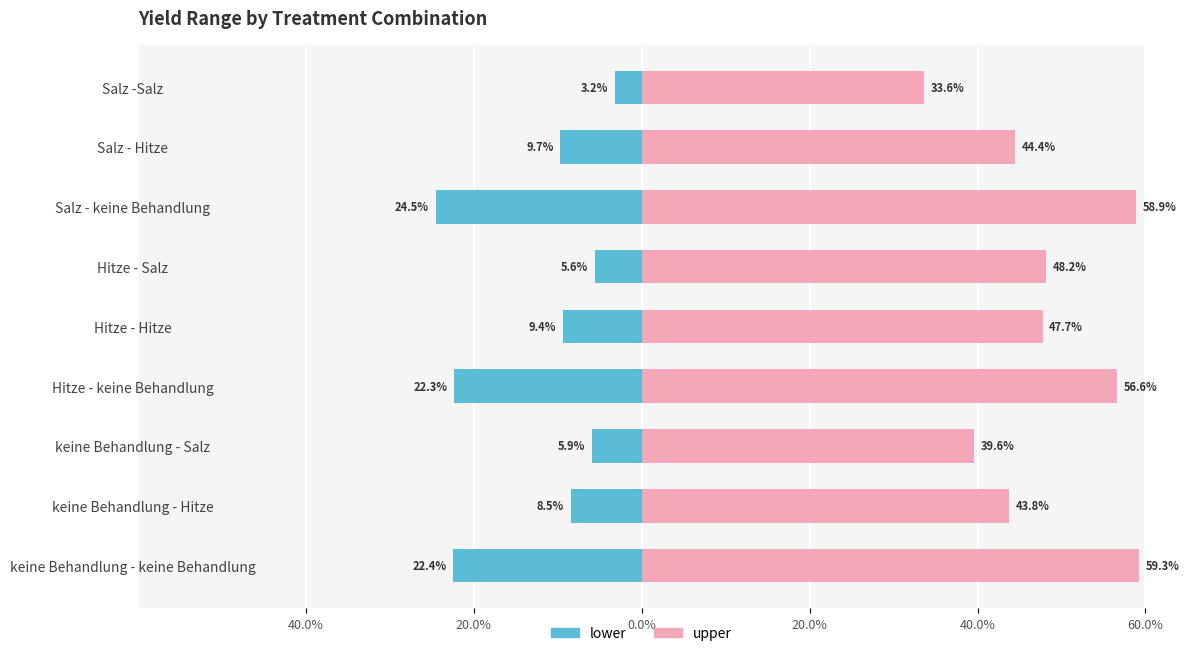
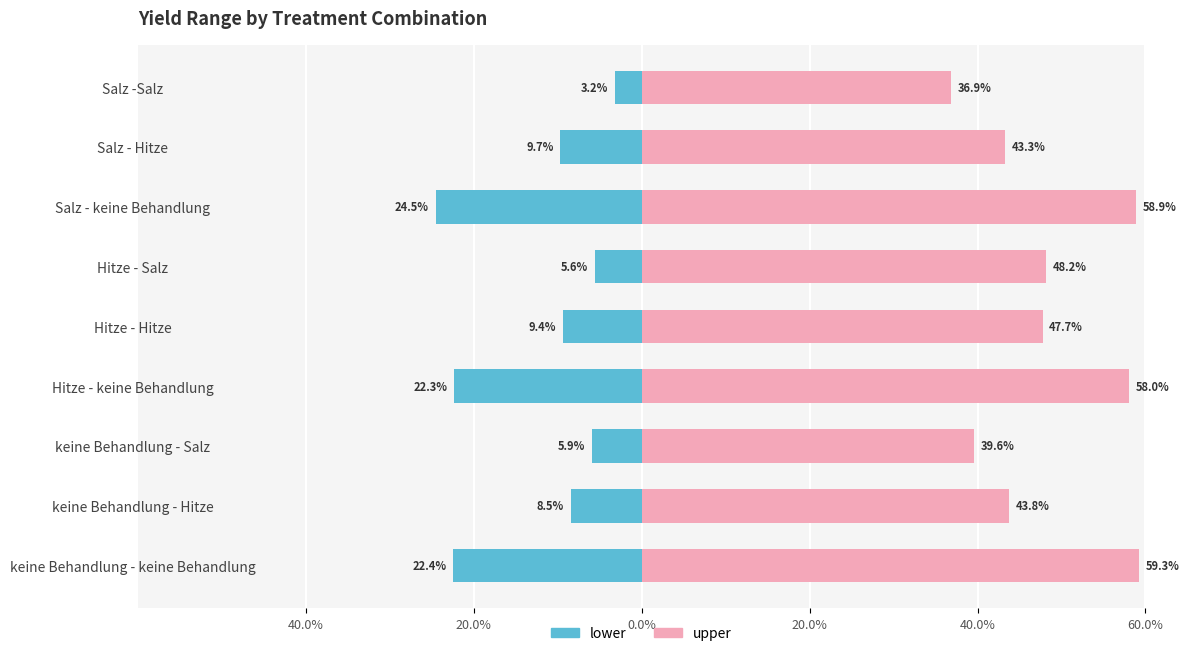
upper, Salz -Salz: 33.6% -> 36.9%
upper, Salz - Hitze: 44.4% -> 43.3%
upper, Hitze - keine Behandlung: 56.6% -> 58.0%
